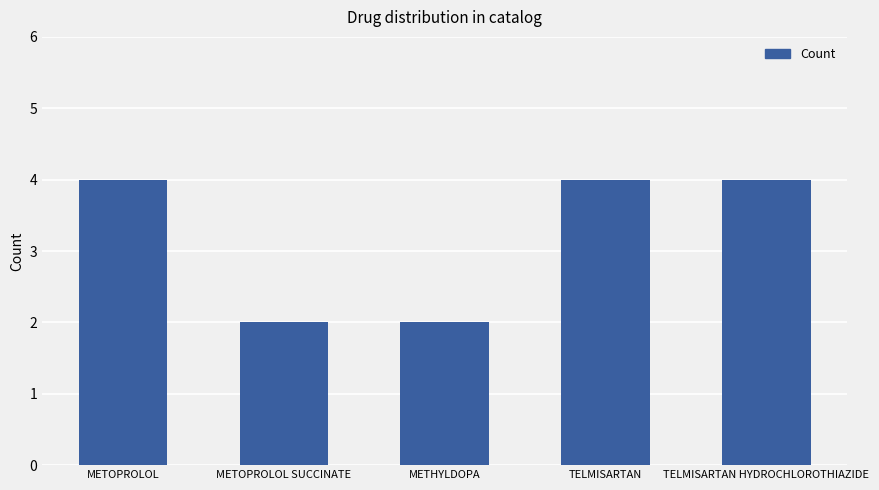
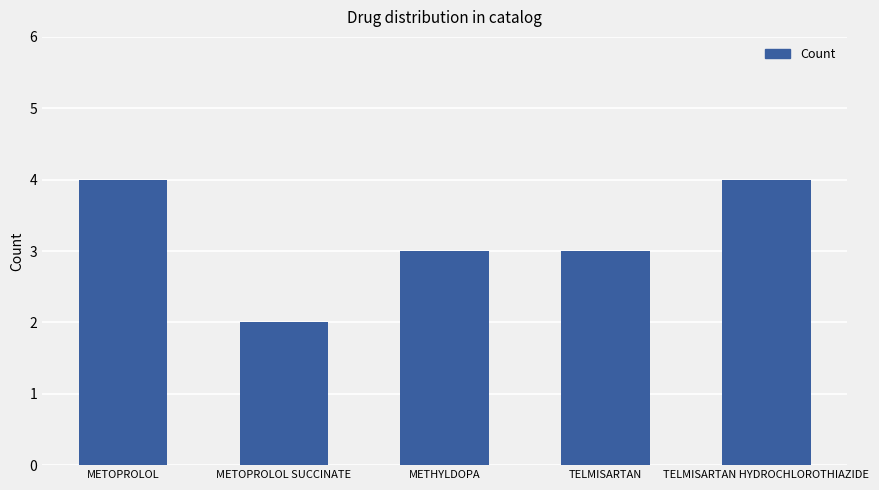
METHYLDOPA: 2 -> 3
TELMISARTAN: 4 -> 3
